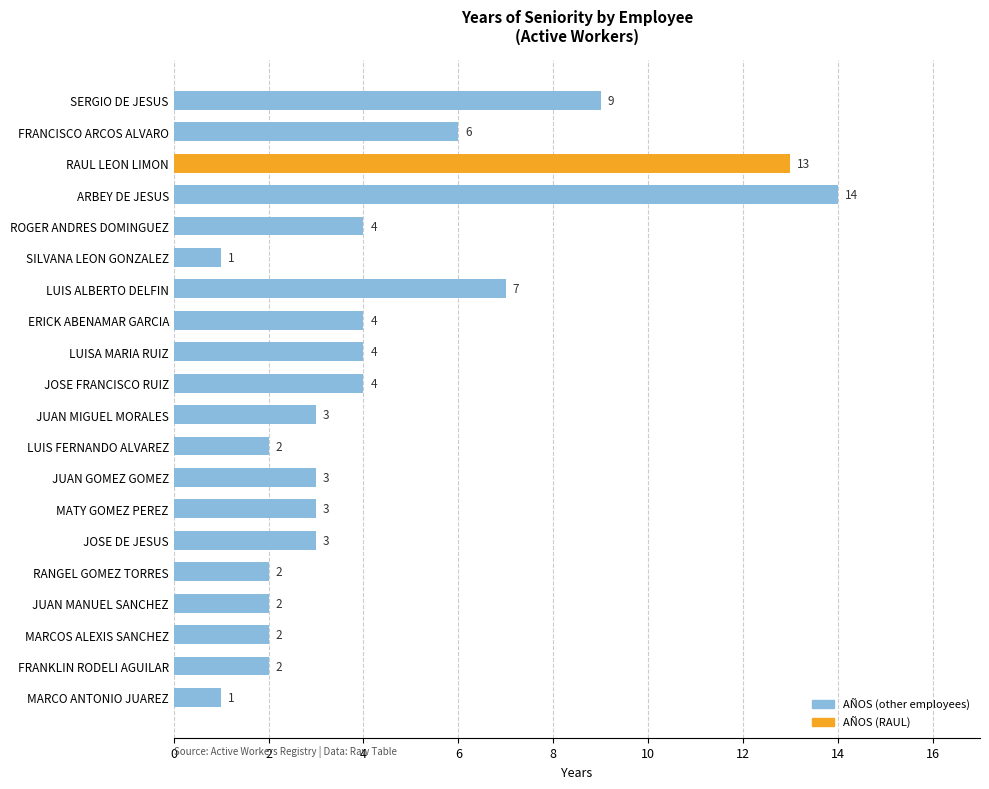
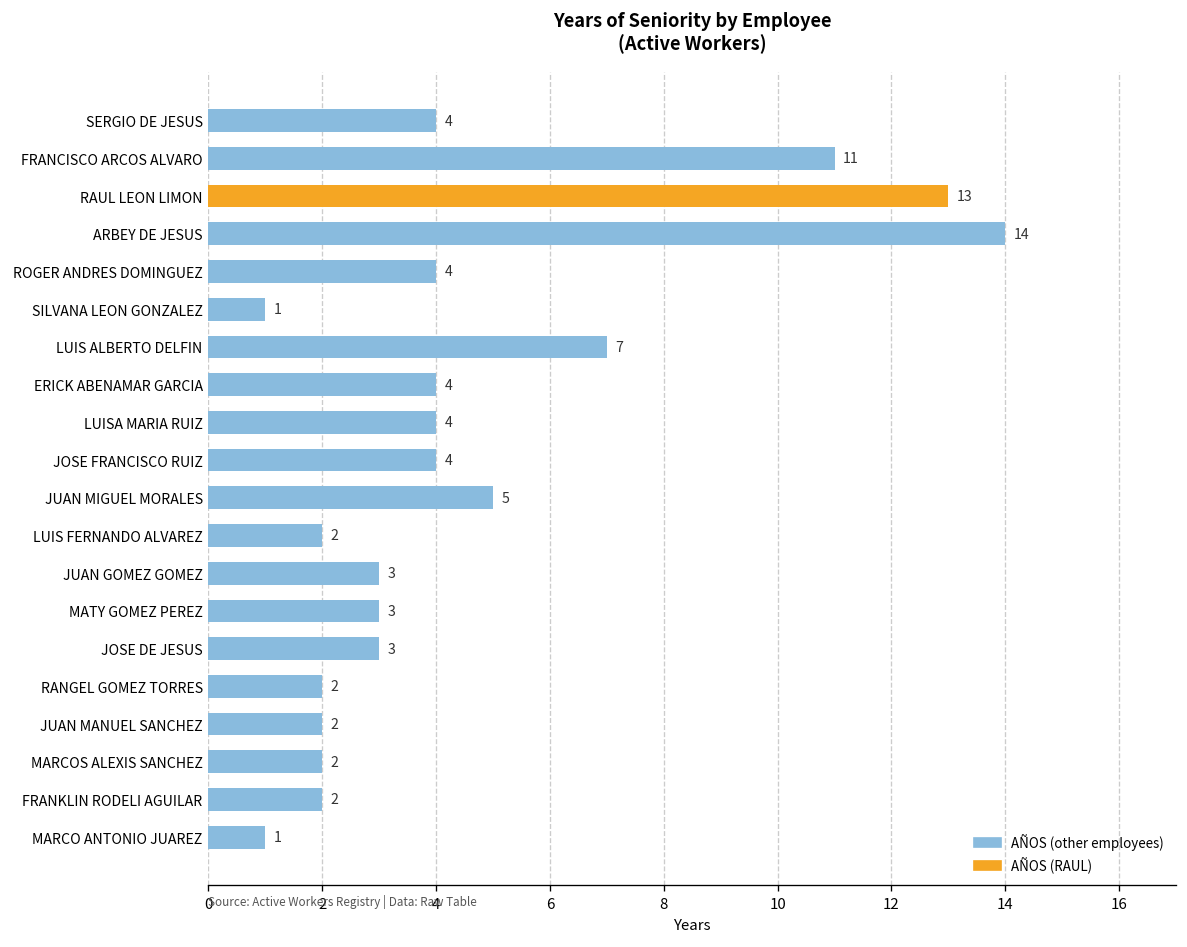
SERGIO DE JESUS: 9 -> 4
FRANCISCO ARCOS ALVARO: 6 -> 11
JUAN MIGUEL MORALES: 3 -> 5
